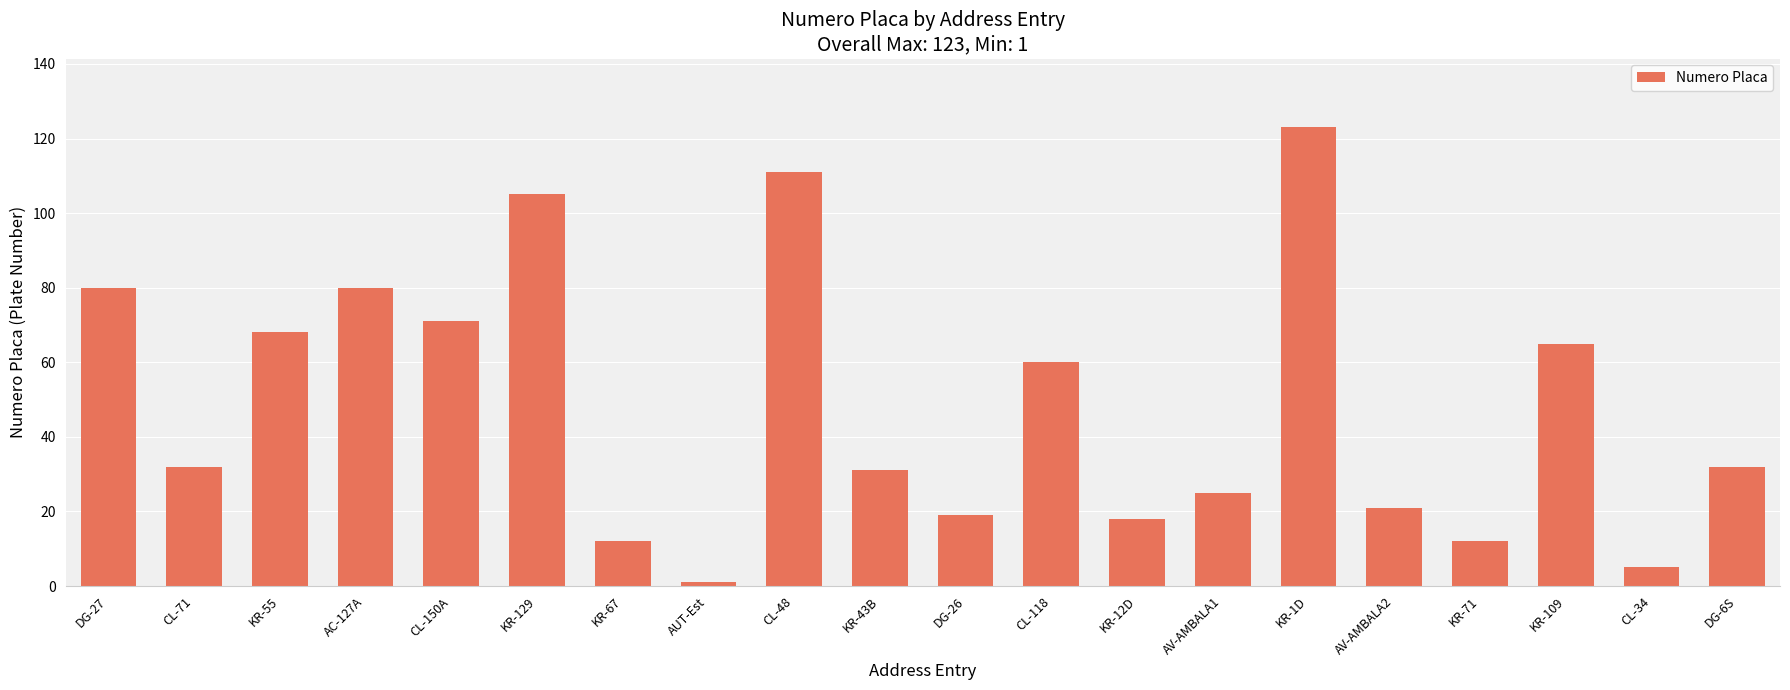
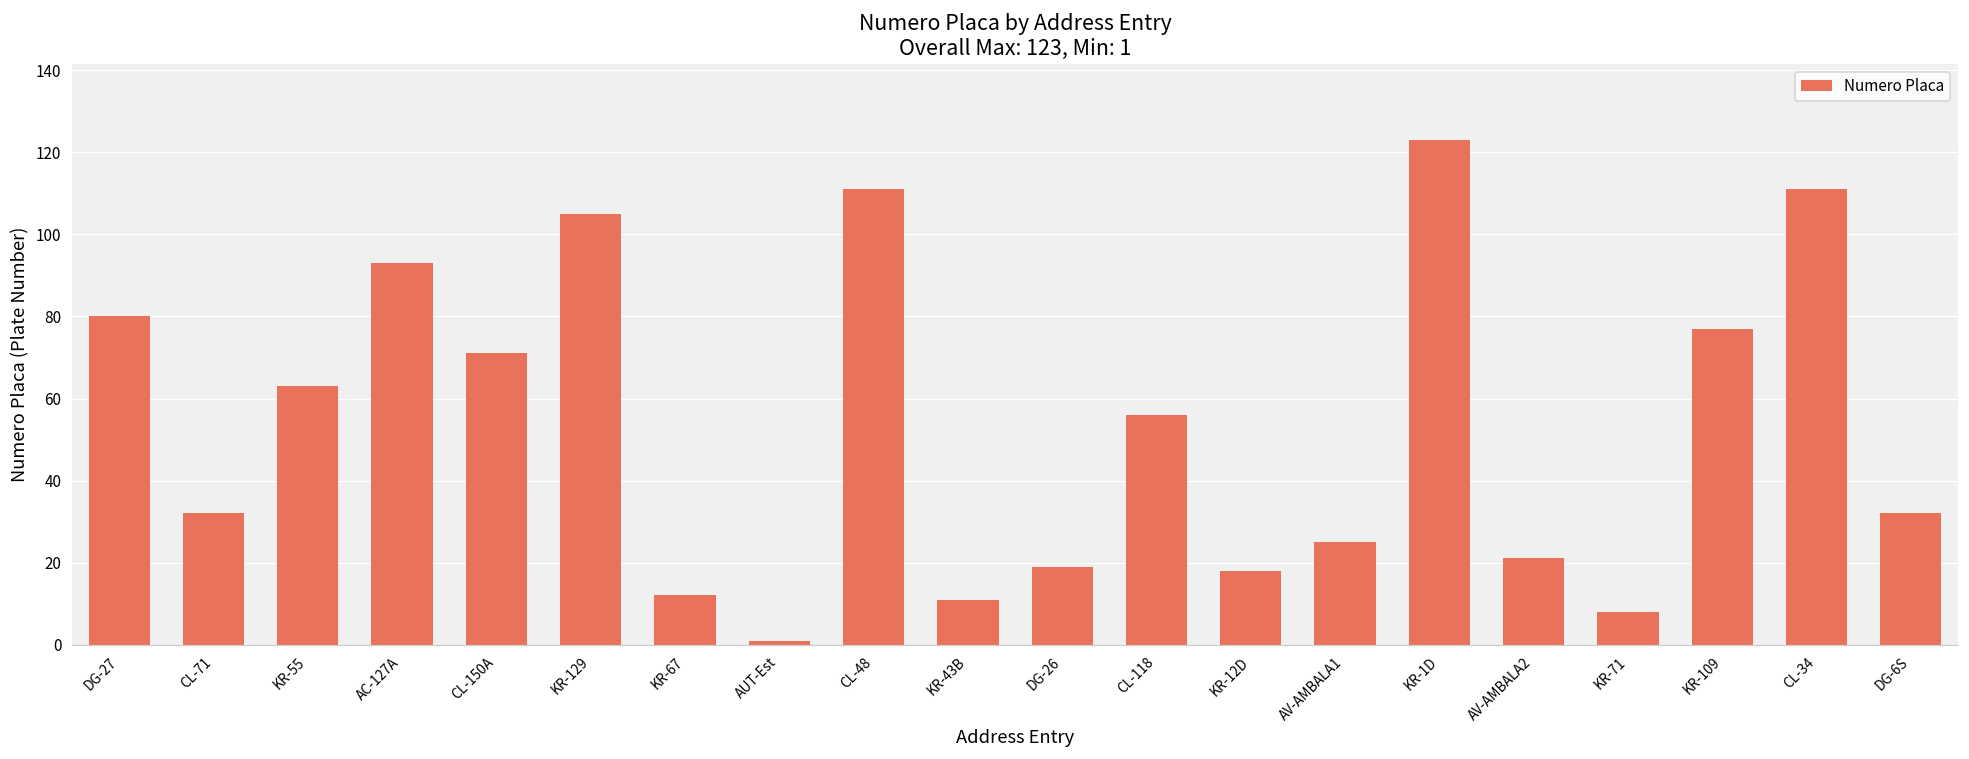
KR-55: 68 -> 63
AC-127A: 80 -> 93
KR-43B: 31 -> 11
CL-118: 60 -> 56
KR-71: 12 -> 8
KR-109: 65 -> 77
CL-34: 5 -> 111
